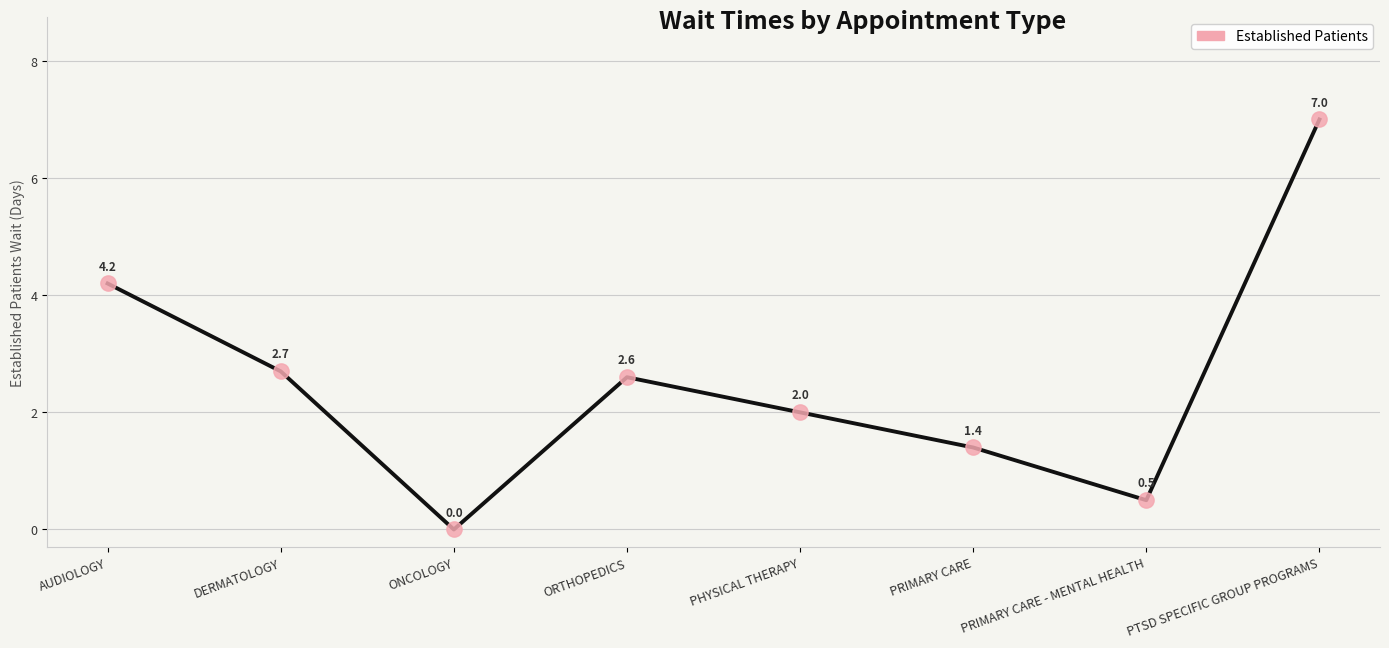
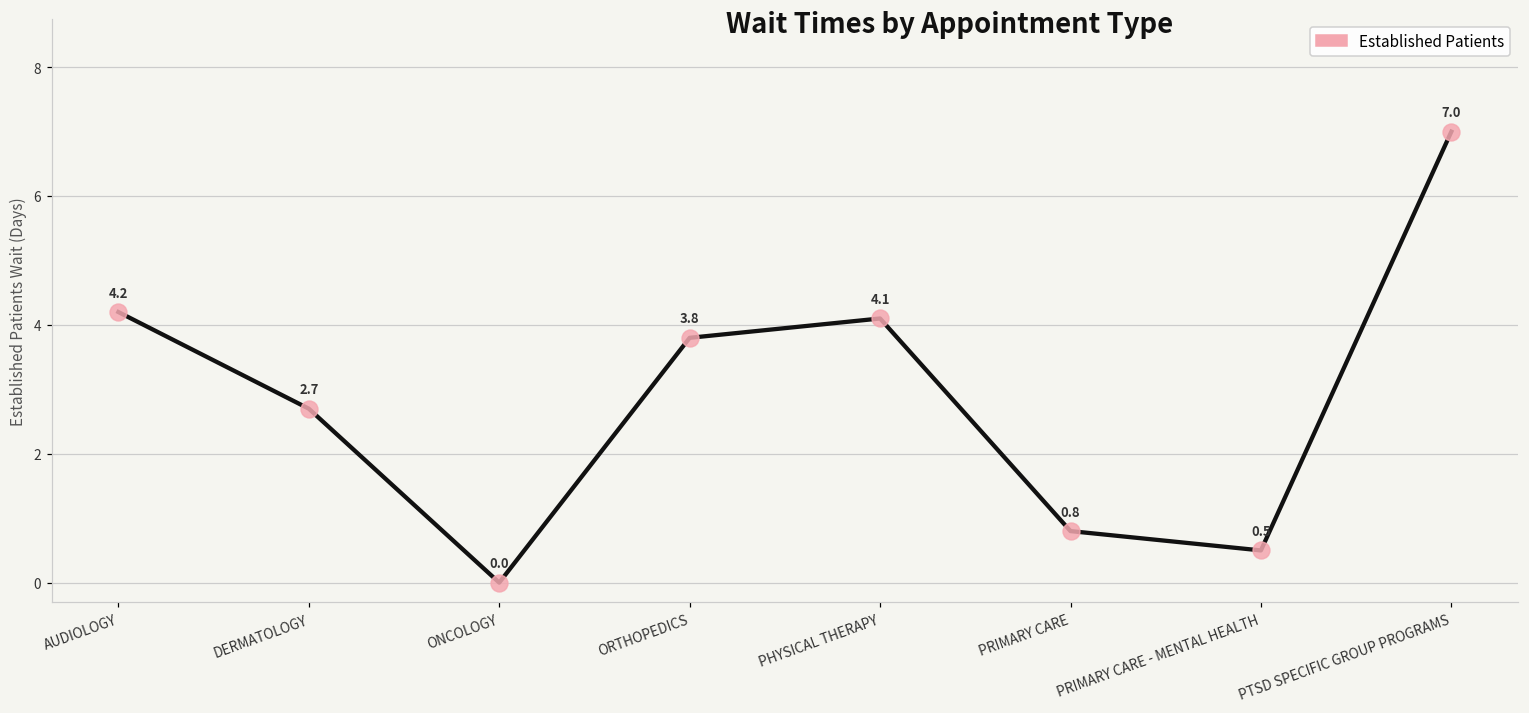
ORTHOPEDICS: 2.6 -> 3.8
PHYSICAL THERAPY: 2.0 -> 4.1
PRIMARY CARE: 1.4 -> 0.8
